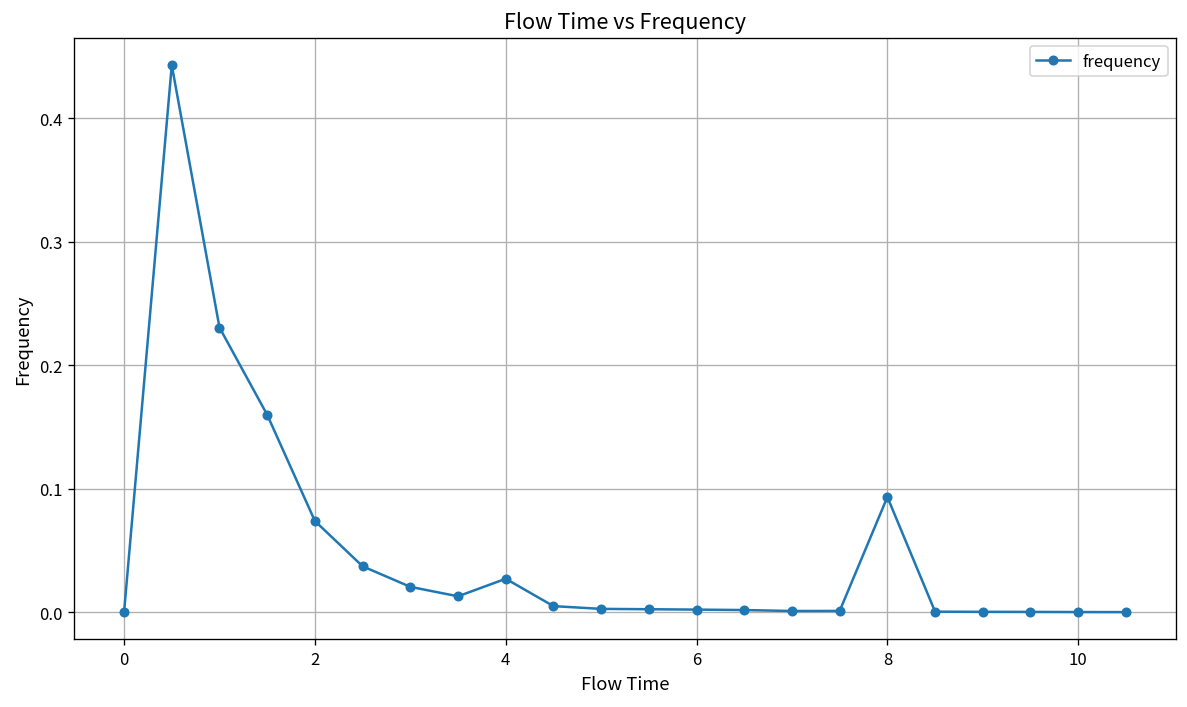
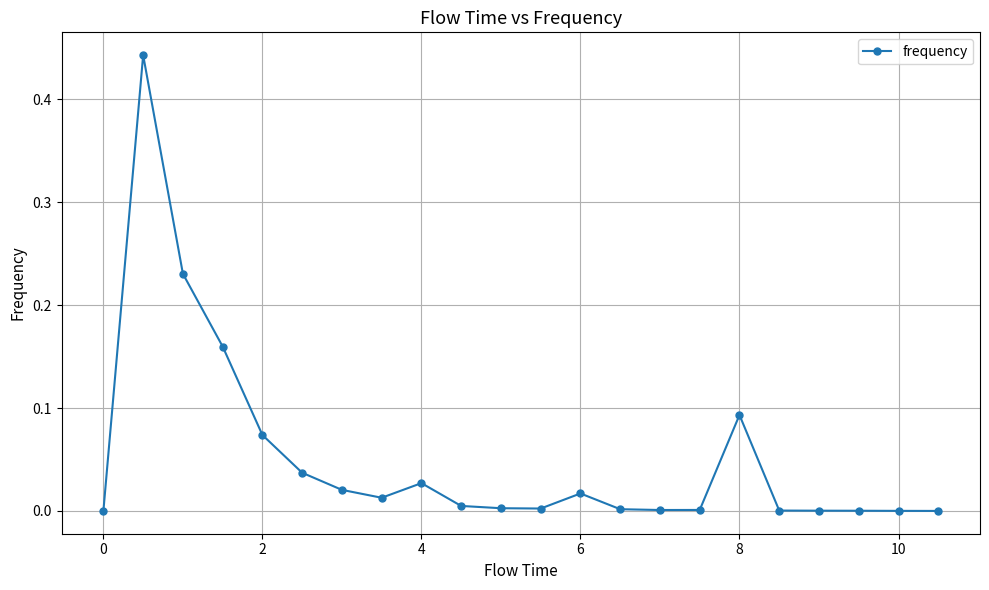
6: 0.002 -> 0.017
